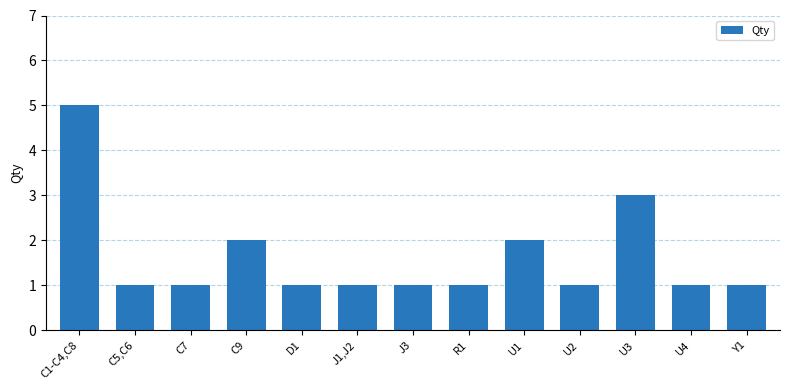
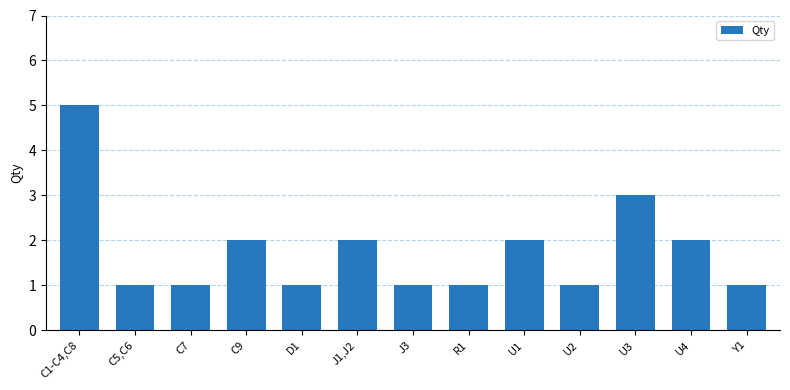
J1,J2: 1 -> 2
U4: 1 -> 2
